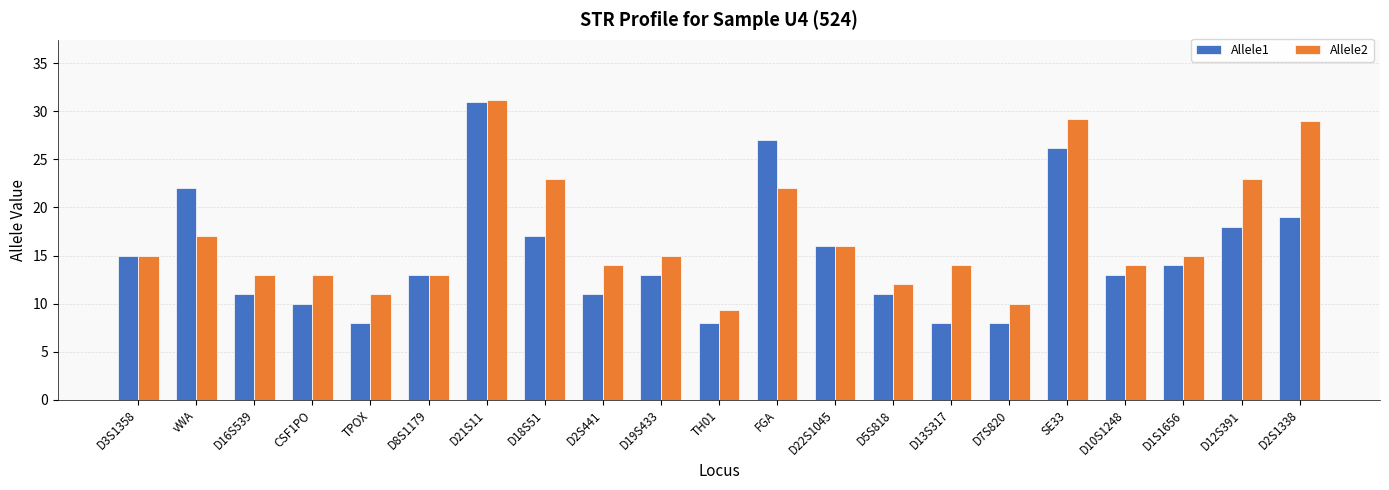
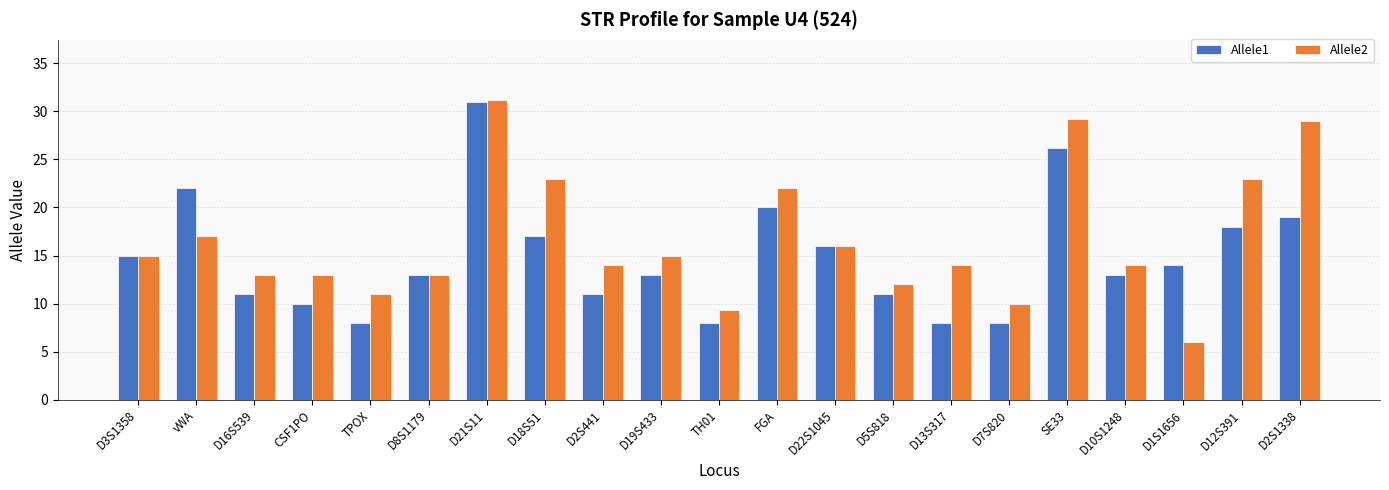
Allele1, FGA: 27 -> 20
Allele2, D1S1656: 15 -> 6
